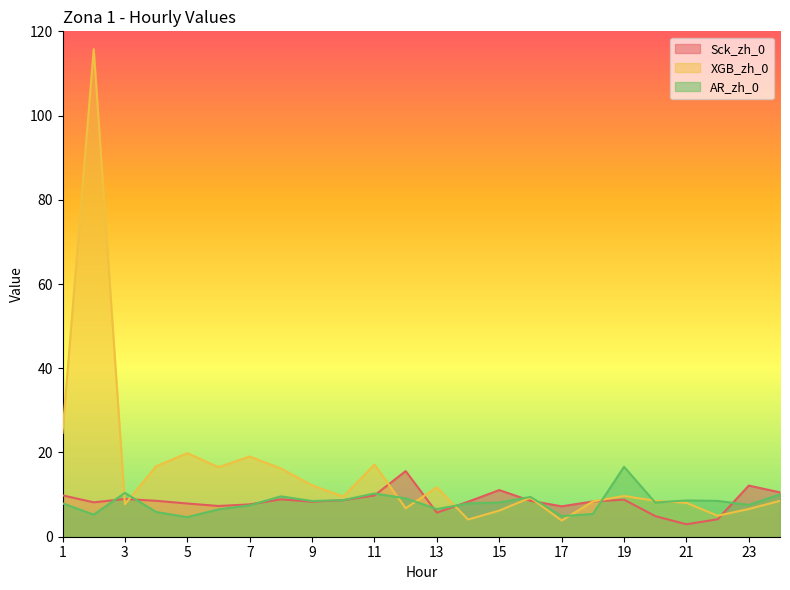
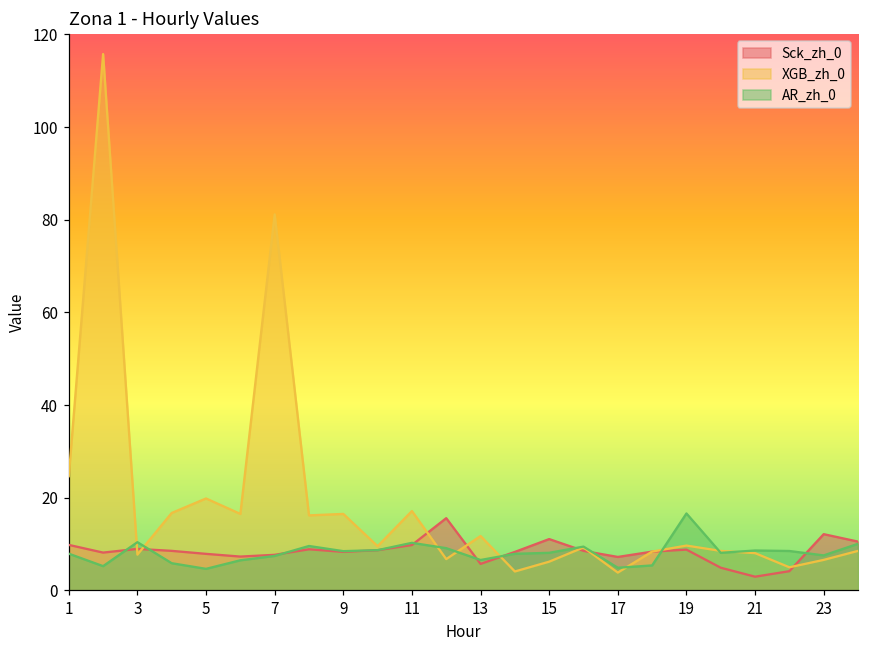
XGB_zh_0, 7: 19 -> 81
XGB_zh_0, 9: 12 -> 17
